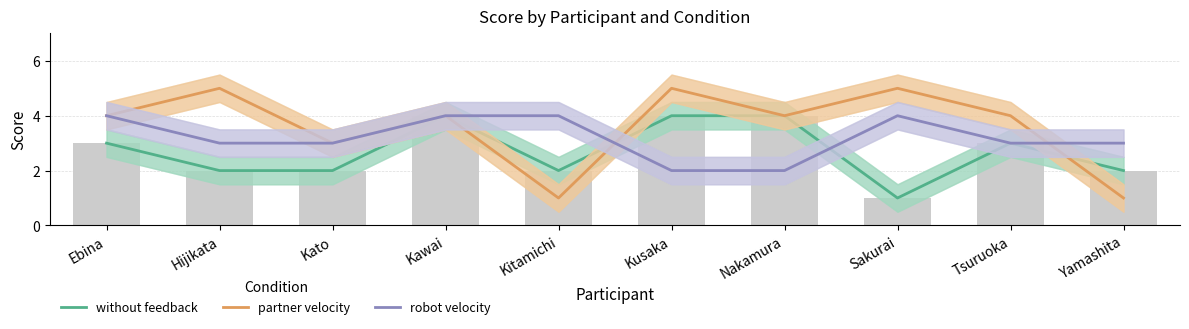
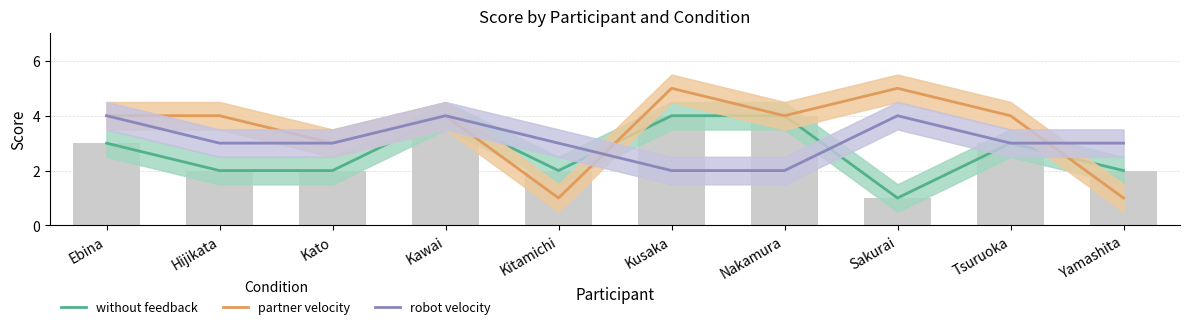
partner velocity, Hijikata: 5 -> 4
robot velocity, Kitamichi: 4 -> 3
